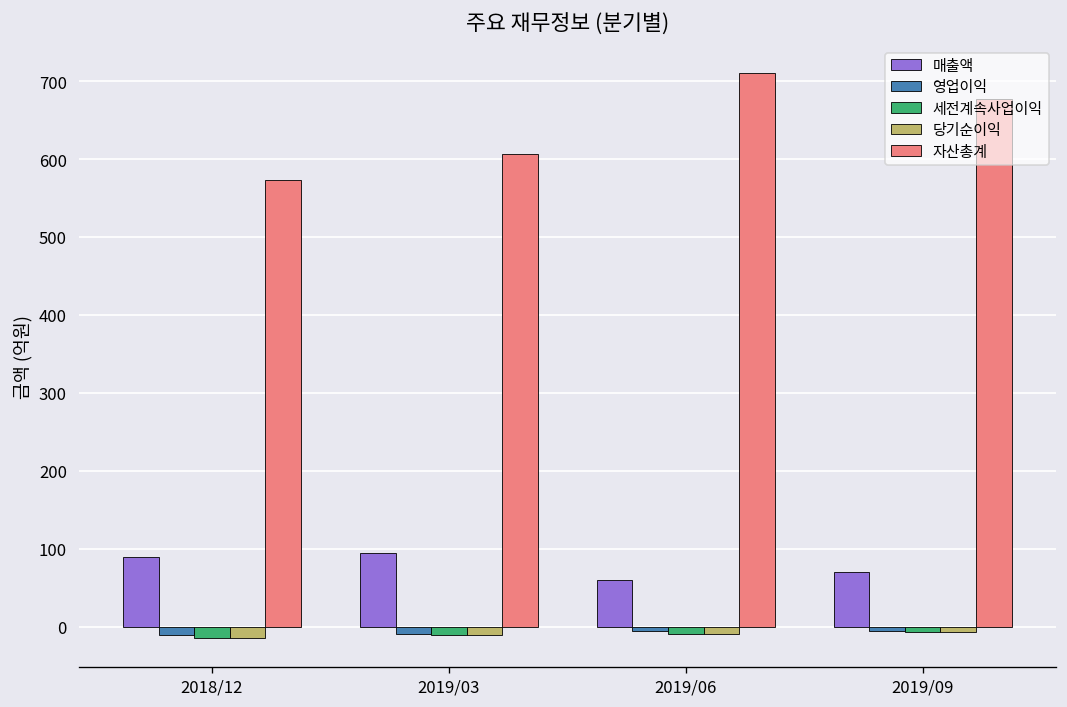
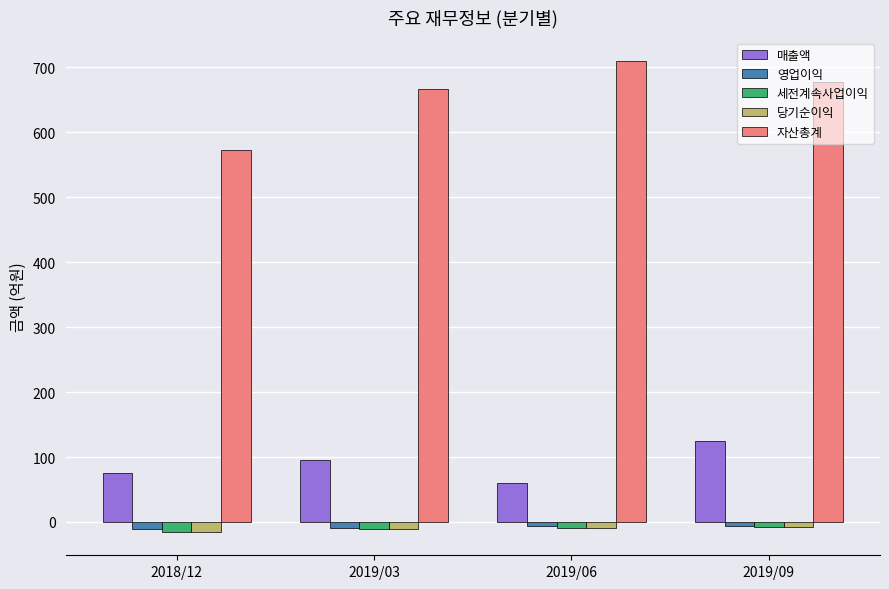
매출액, 2018/12: 90 -> 80
자산총계, 2019/03: 610 -> 670
매출액, 2019/09: 70 -> 130
